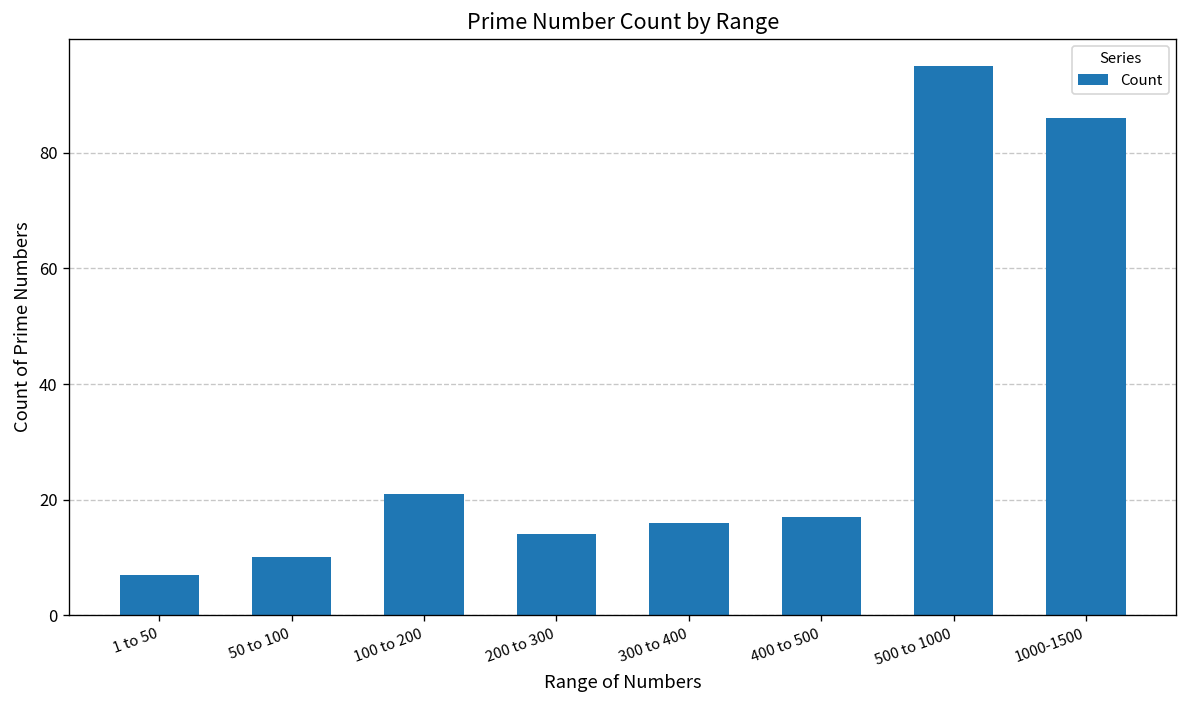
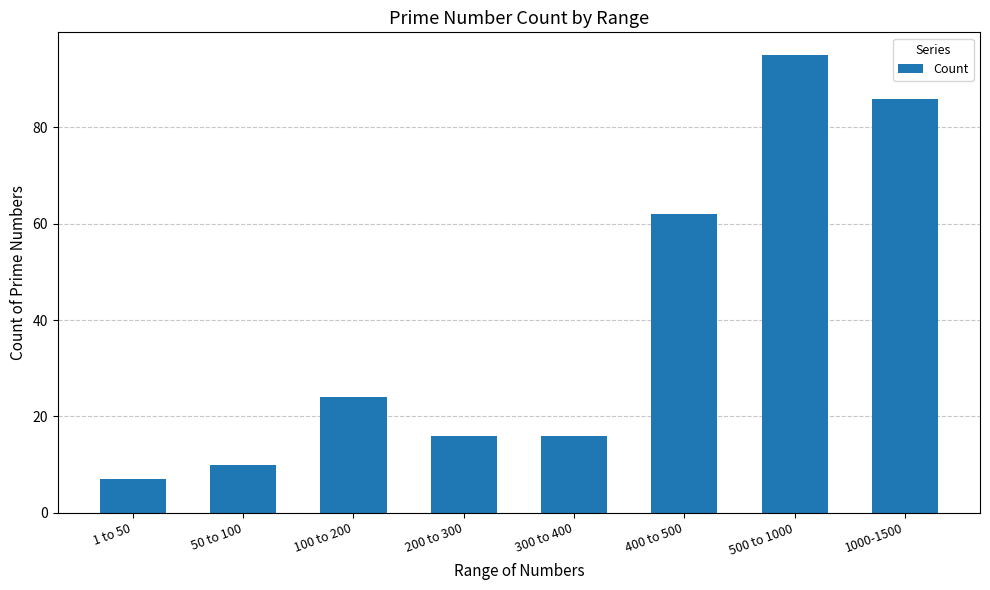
100 to 200: 21 -> 24
200 to 300: 14 -> 16
400 to 500: 17 -> 62
